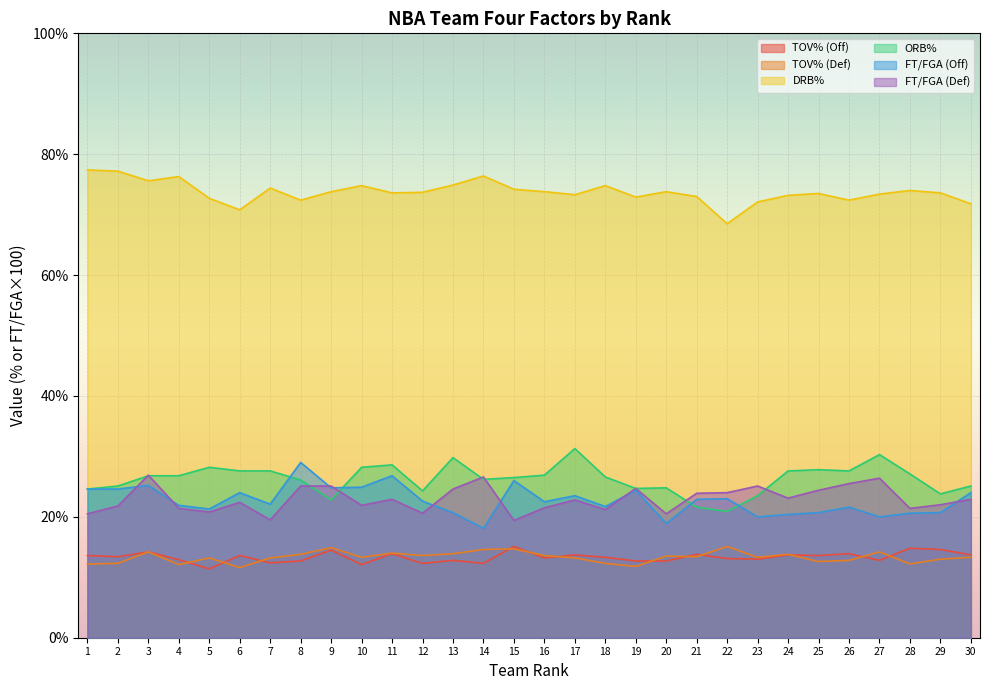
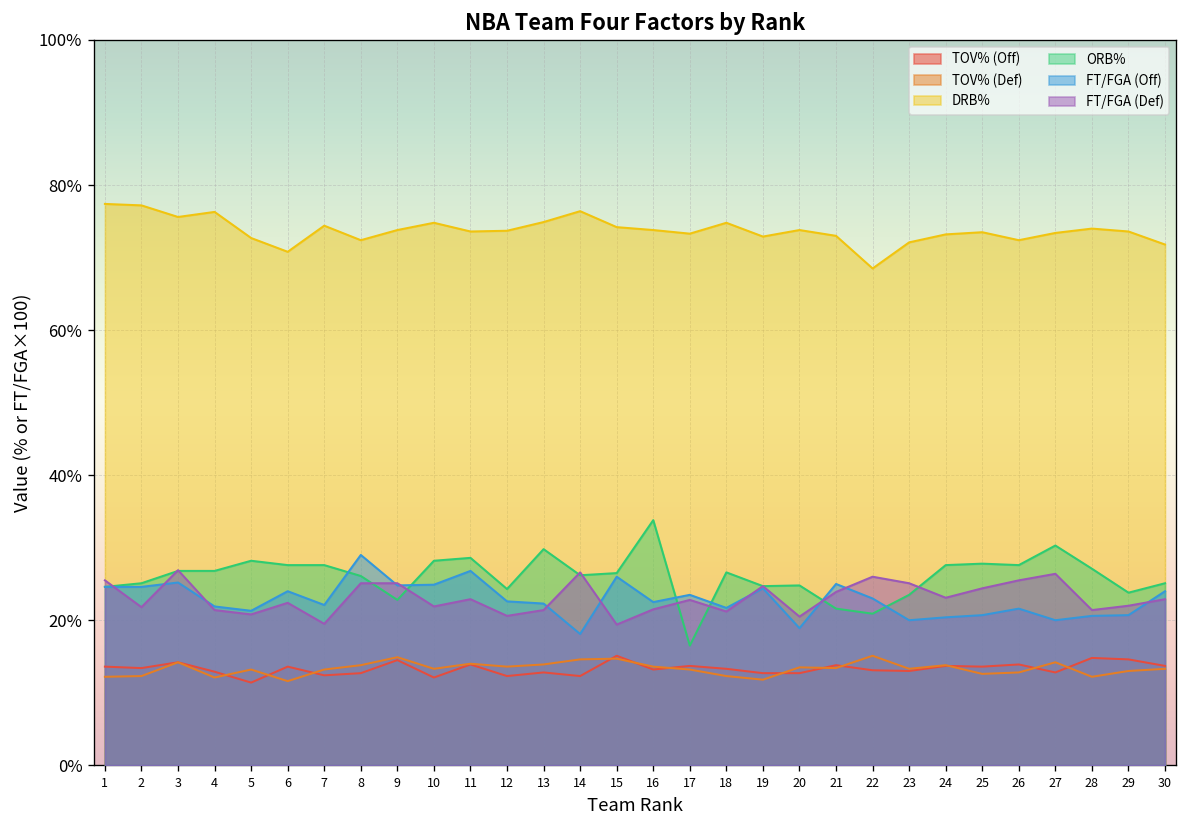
FT/FGA (Def), 1: 21% -> 26%
FT/FGA (Off), 13: 21% -> 22%
FT/FGA (Def), 13: 25% -> 21%
ORB%, 16: 27% -> 34%
ORB%, 17: 31% -> 17%
FT/FGA (Off), 21: 23% -> 25%
FT/FGA (Def), 22: 24% -> 26%
